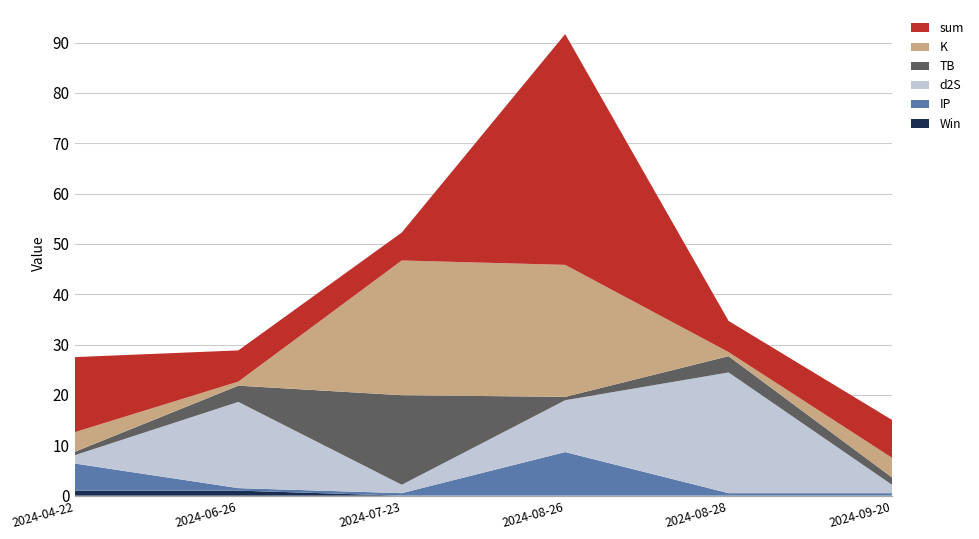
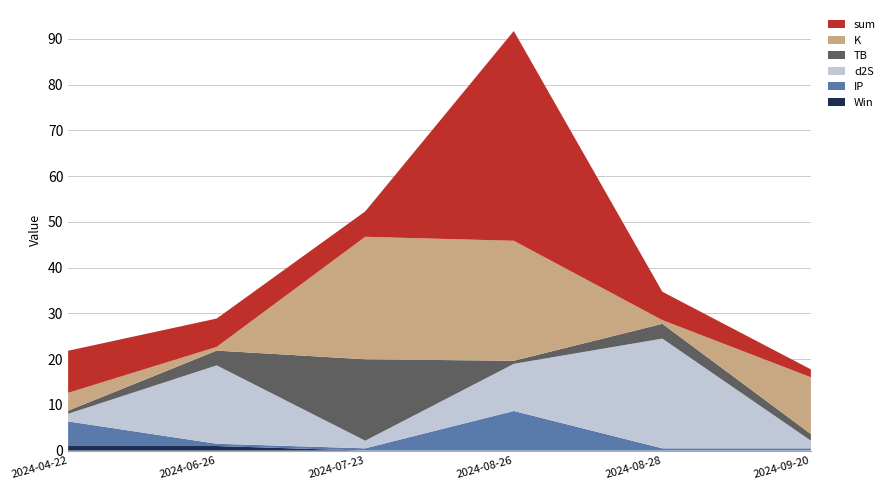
sum, 2024-04-22: 15 -> 9
K, 2024-09-20: 4 -> 12
sum, 2024-09-20: 8 -> 2
